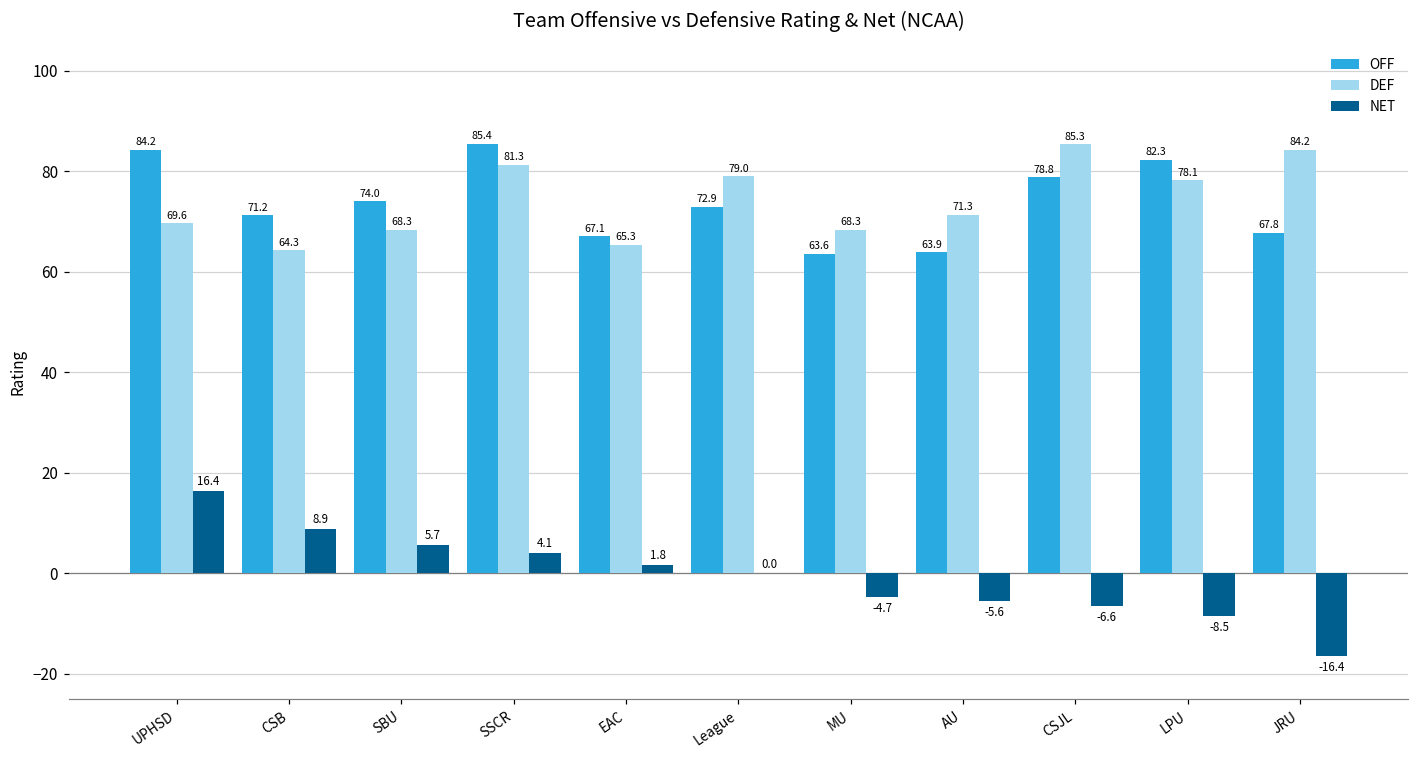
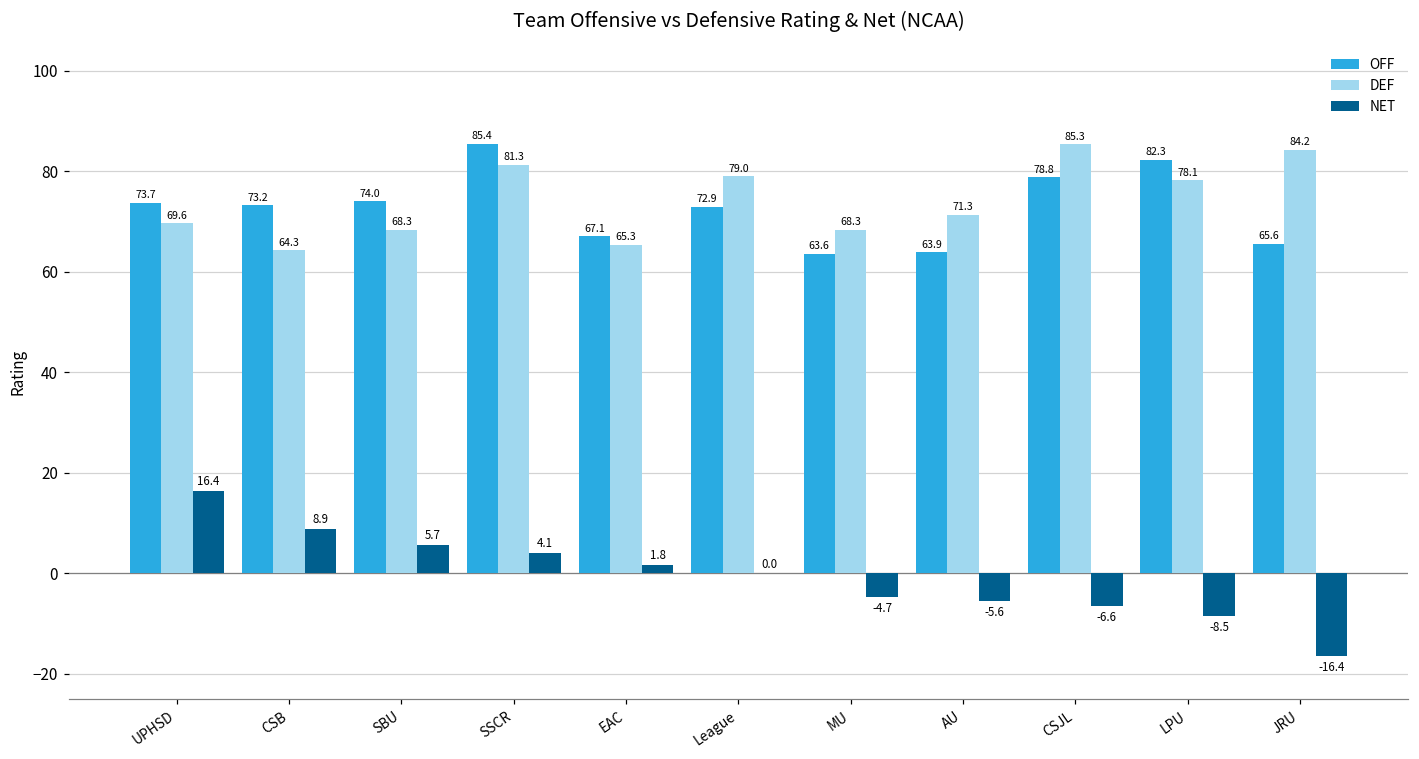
OFF, UPHSD: 84.2 -> 73.7
OFF, CSB: 71.2 -> 73.2
OFF, JRU: 67.8 -> 65.6
